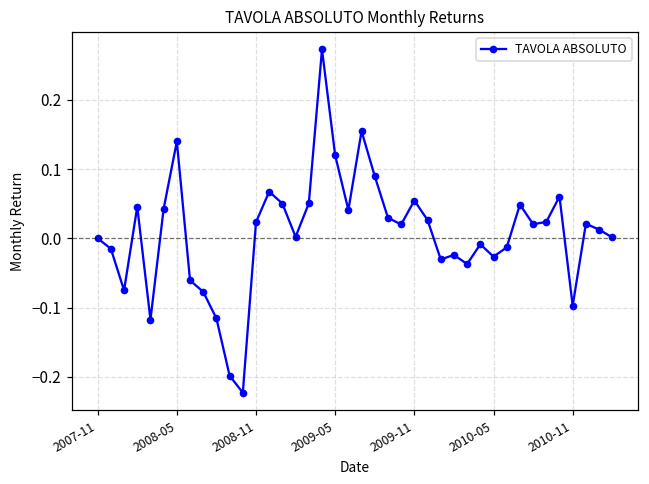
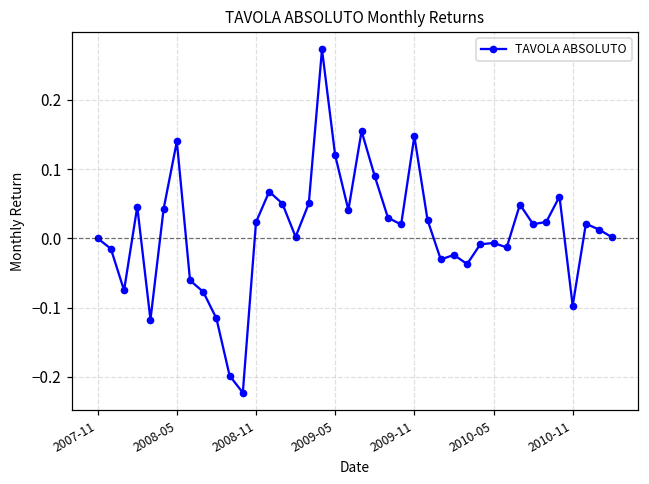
2009-11: 0.05 -> 0.15
2010-05: -0.03 -> -0.01
